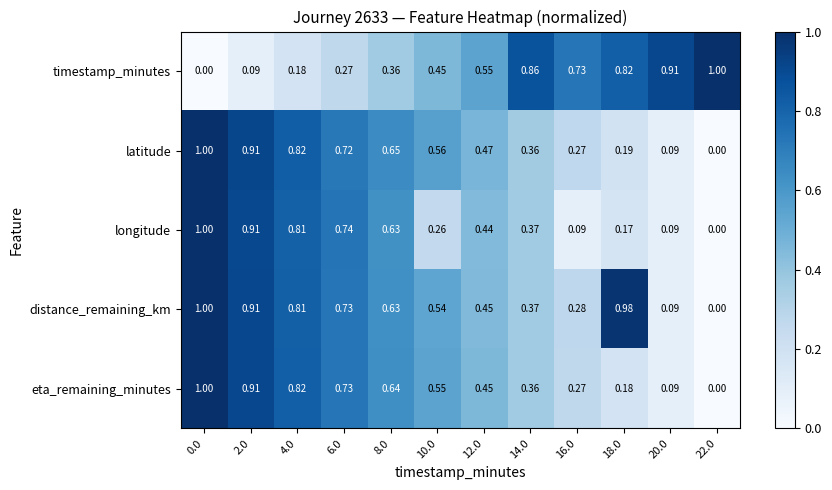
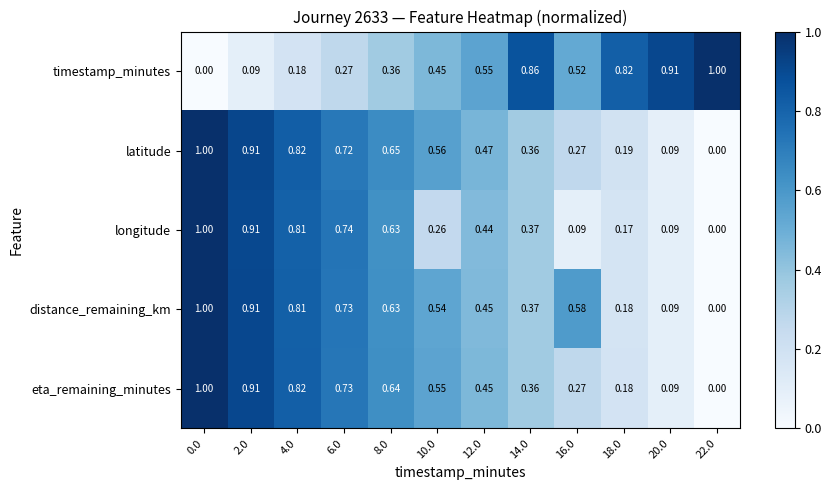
timestamp_minutes, 16.0: 0.73 -> 0.52
distance_remaining_km, 16.0: 0.28 -> 0.58
distance_remaining_km, 18.0: 0.98 -> 0.18
